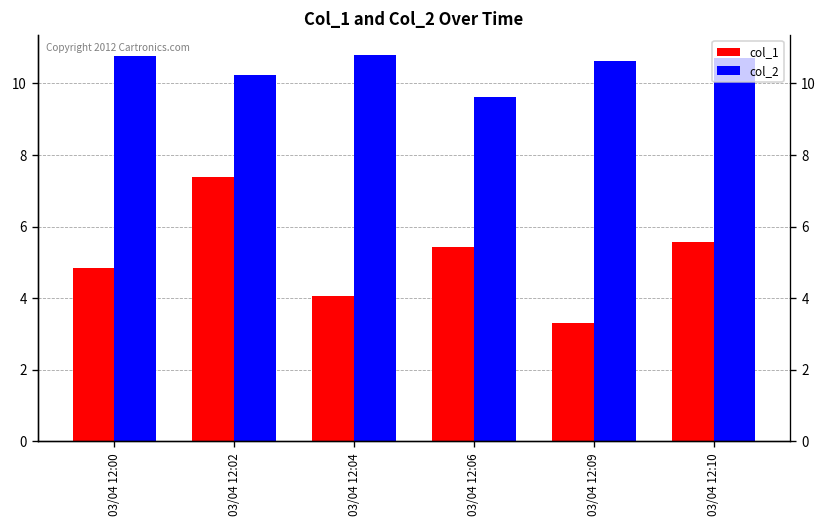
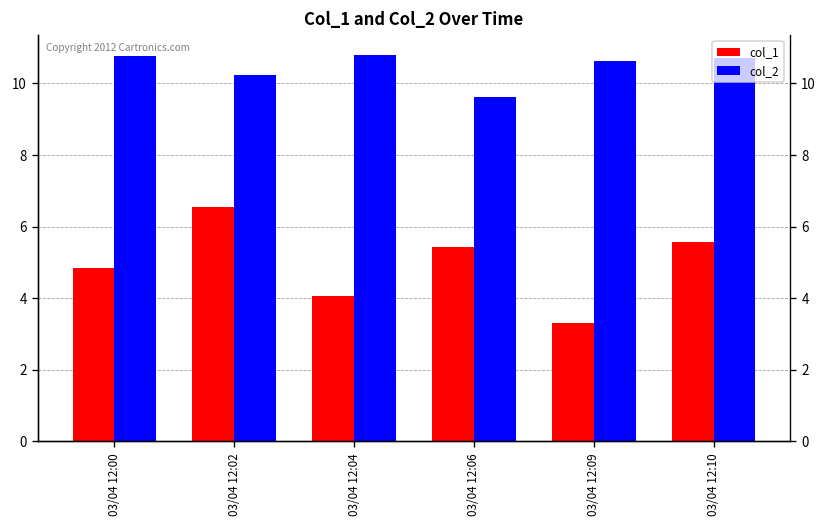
col_1, 03/04 12:02: 7.4 -> 6.5
